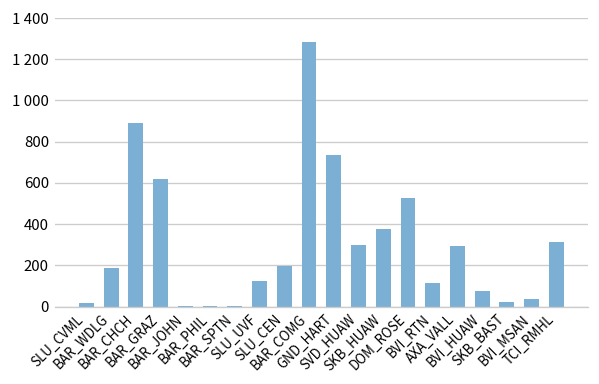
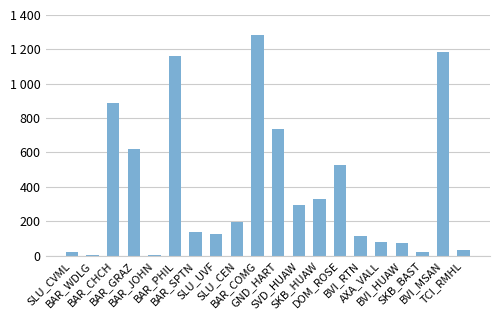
BAR_WDLG: 190 -> 0
BAR_PHIL: 0 -> 1160
BAR_SPTN: 0 -> 140
SKB_HUAW: 380 -> 330
AXA_VALL: 300 -> 80
BVI_MSAN: 40 -> 1180
TCI_RMHL: 320 -> 30
